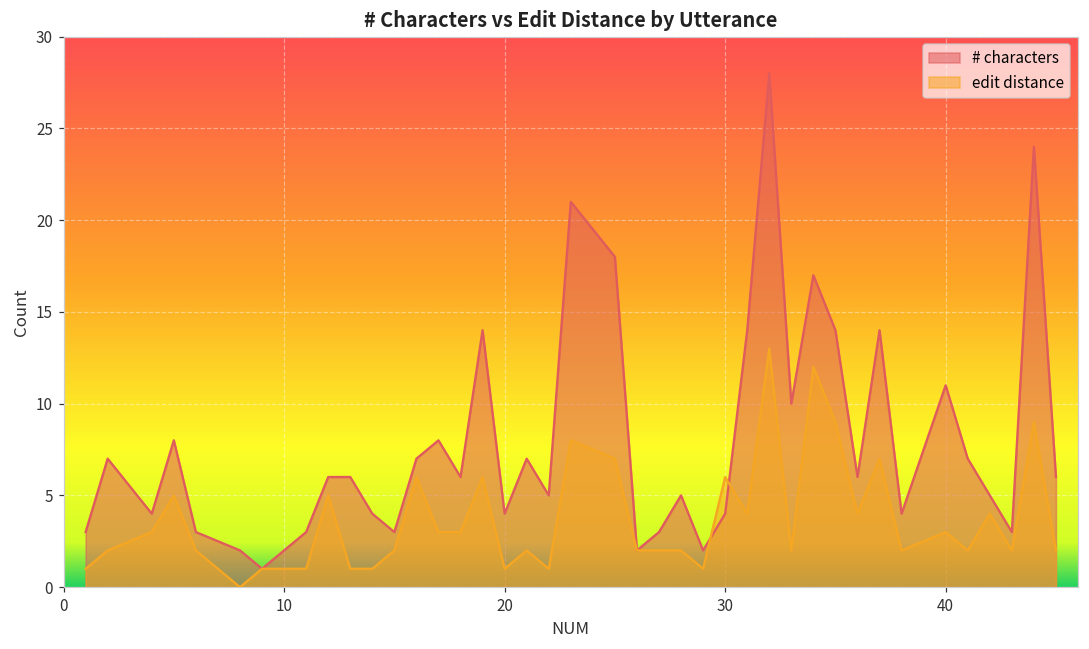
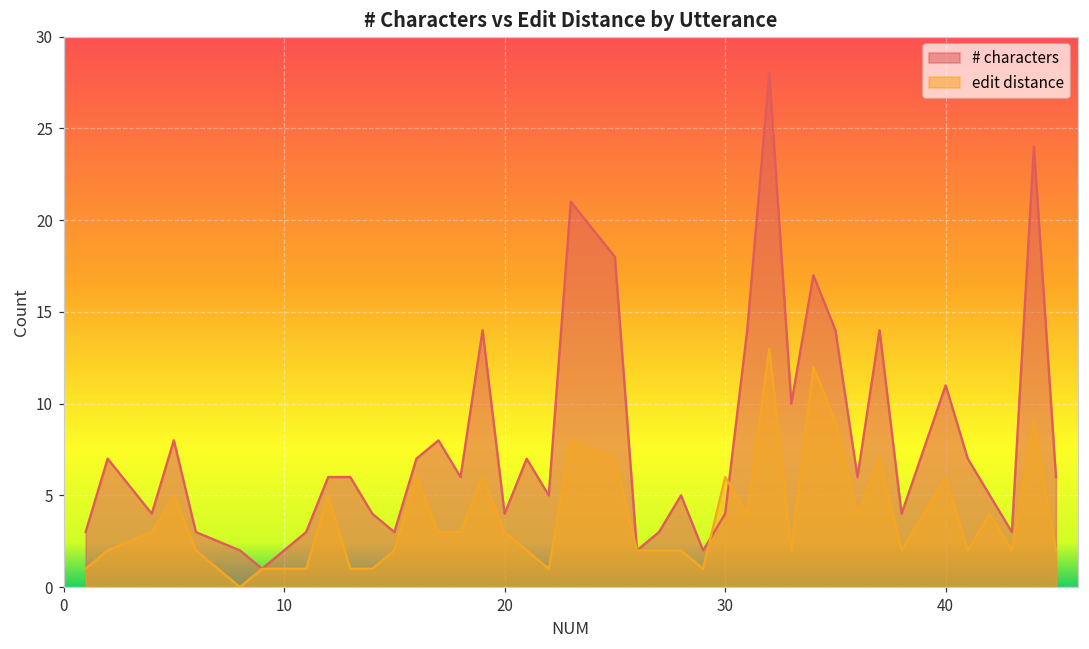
edit distance, 20: 1 -> 3
edit distance, 40: 3 -> 6
